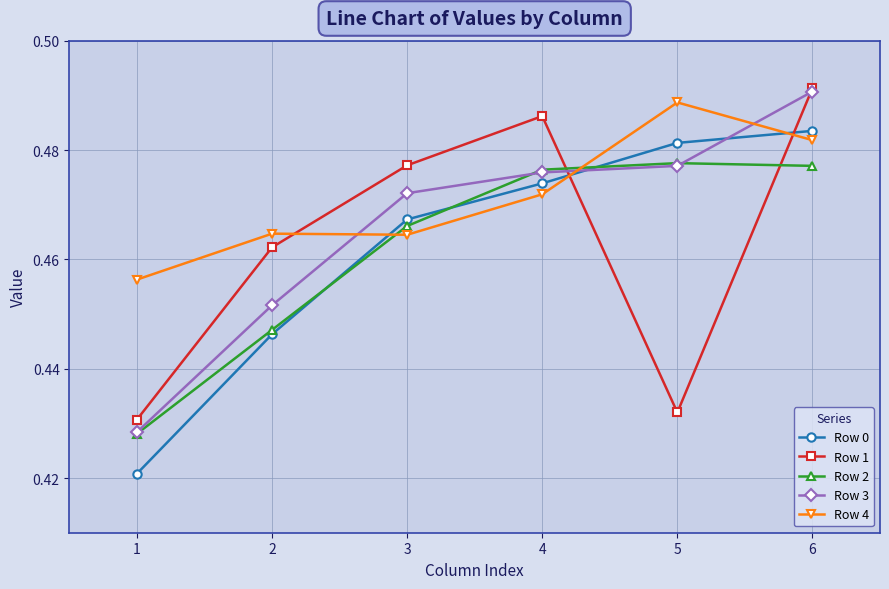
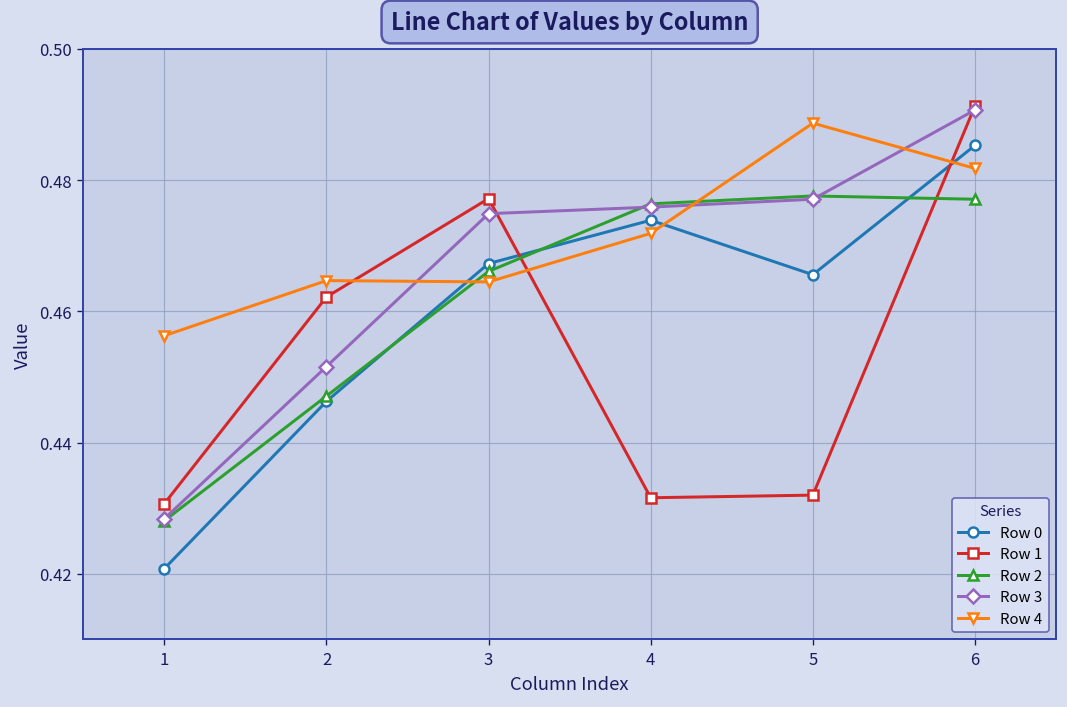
Row 3, 3: 0.472 -> 0.475
Row 1, 4: 0.486 -> 0.432
Row 0, 5: 0.481 -> 0.466
Row 0, 6: 0.484 -> 0.485
